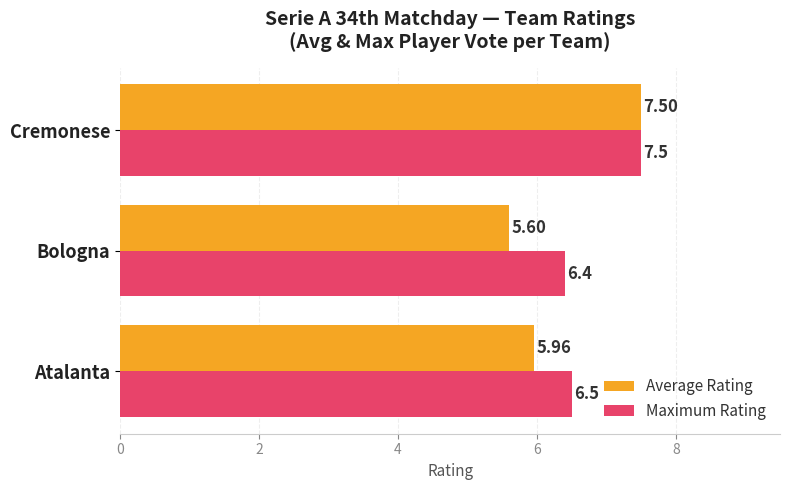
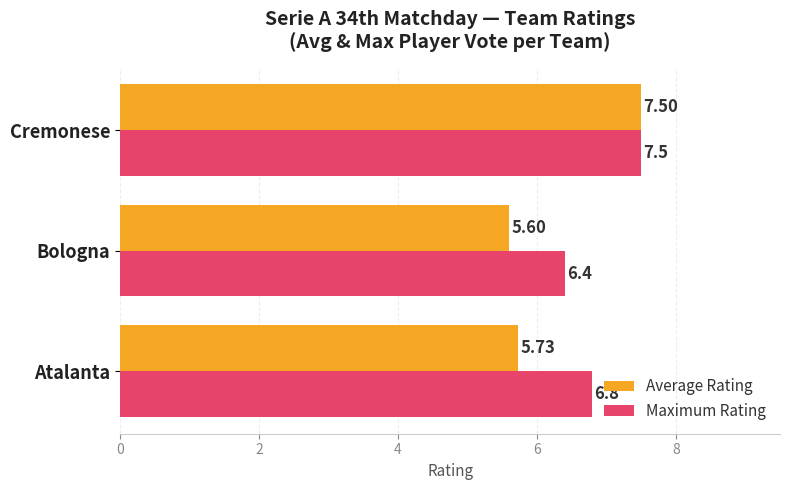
Average Rating, Atalanta: 5.96 -> 5.73
Maximum Rating, Atalanta: 6.5 -> 6.8
